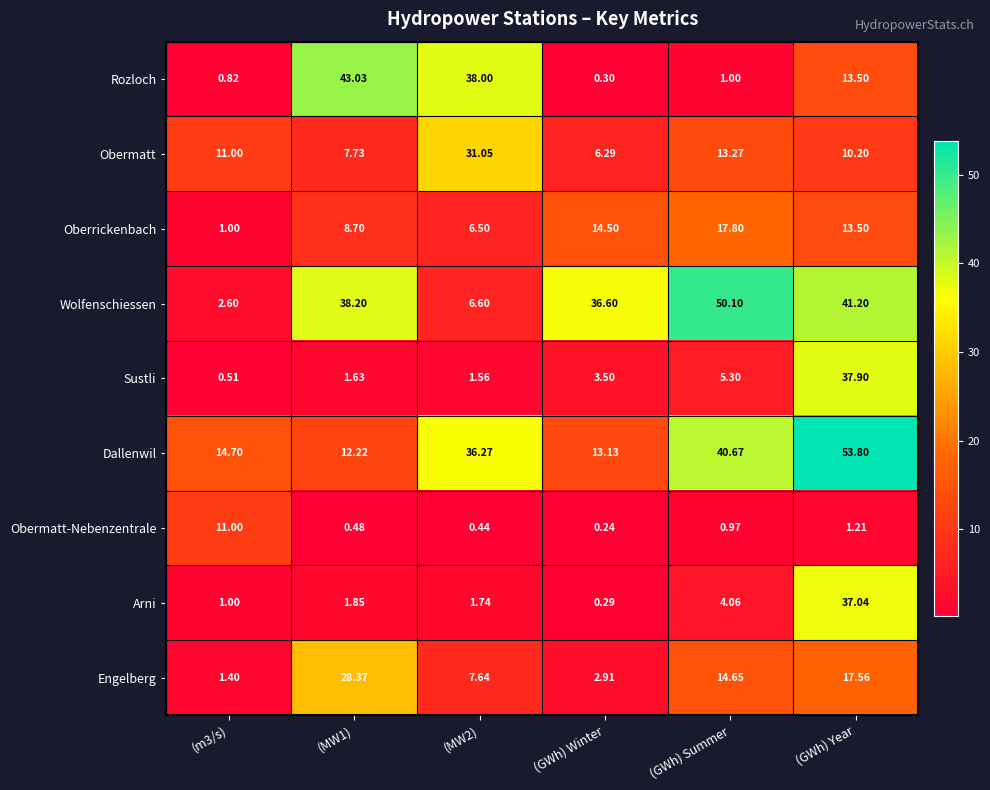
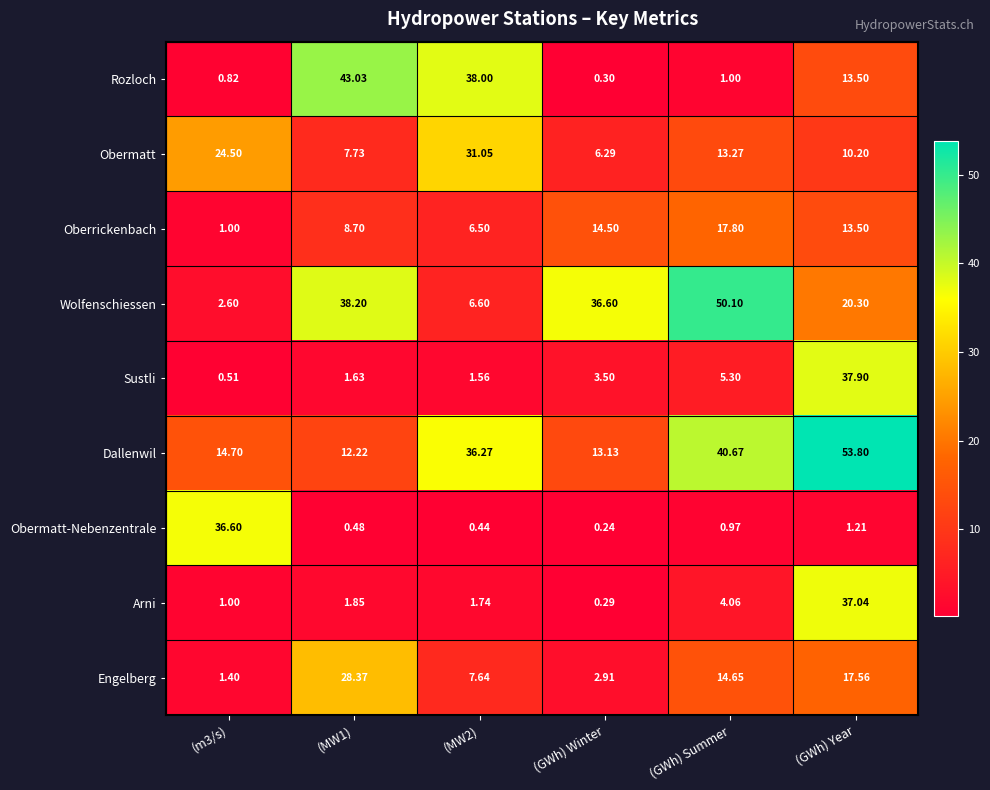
Obermatt, (m3/s): 11.00 -> 24.50
Wolfenschiessen, (GWh) Year: 41.20 -> 20.30
Obermatt-Nebenzentrale, (m3/s): 11.00 -> 36.60
